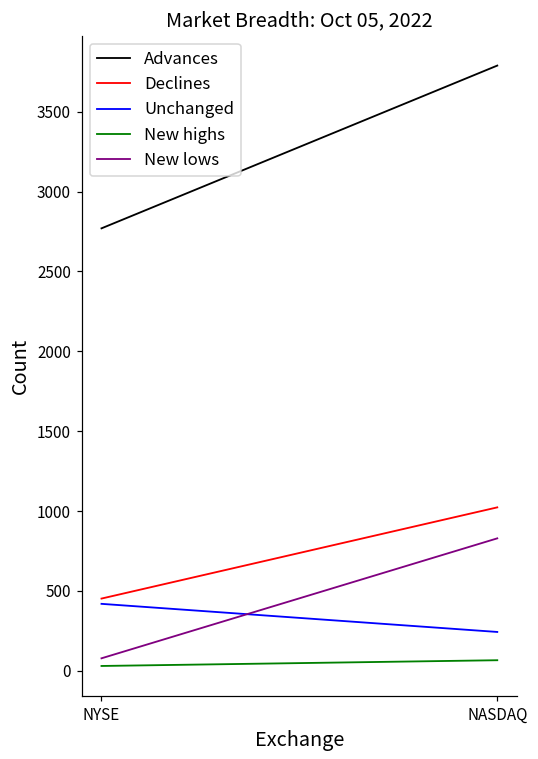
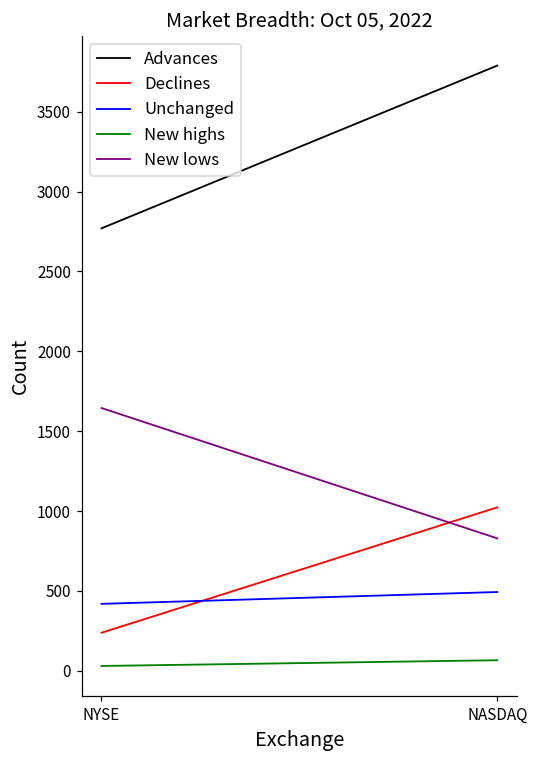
Declines, NYSE: 450 -> 240
New lows, NYSE: 80 -> 1650
Unchanged, NASDAQ: 240 -> 490
